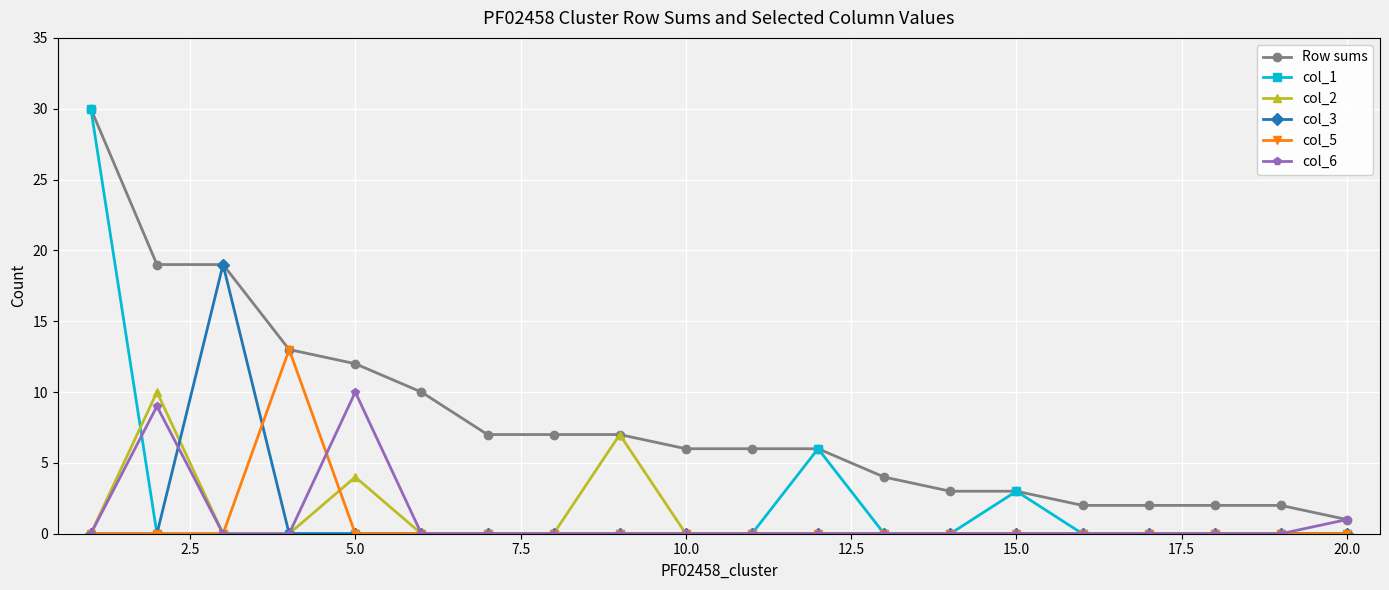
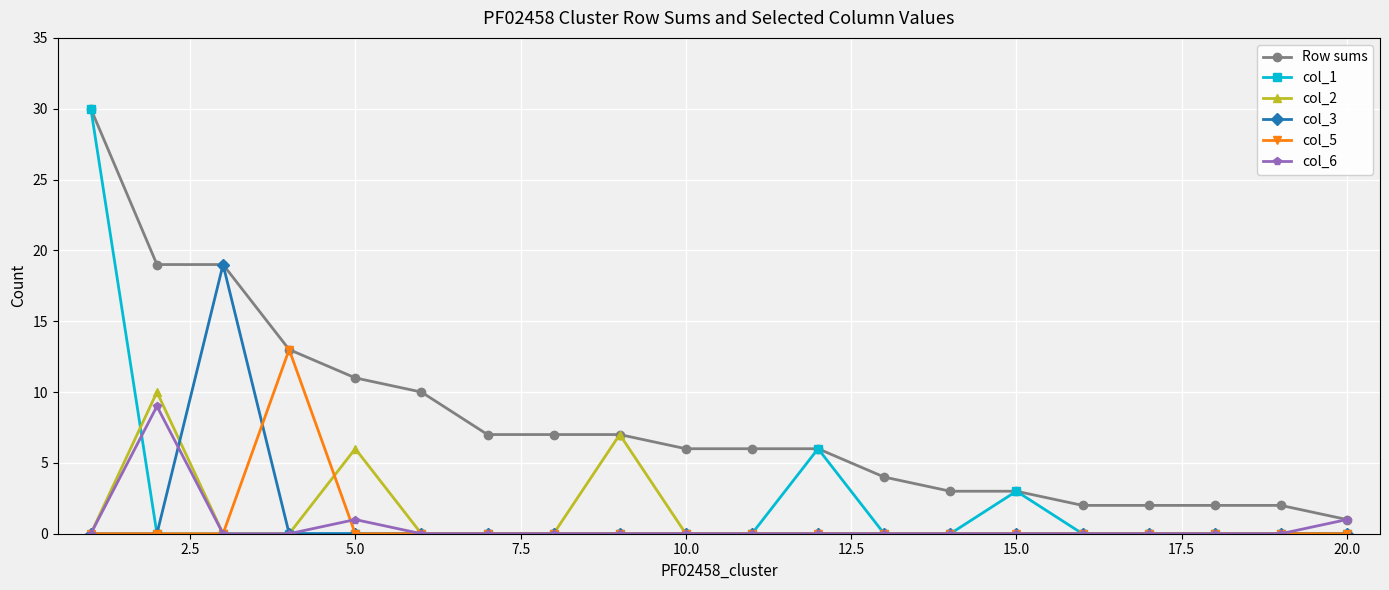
Row sums, 5.0: 12 -> 11
col_2, 5.0: 4 -> 6
col_6, 5.0: 10 -> 1
